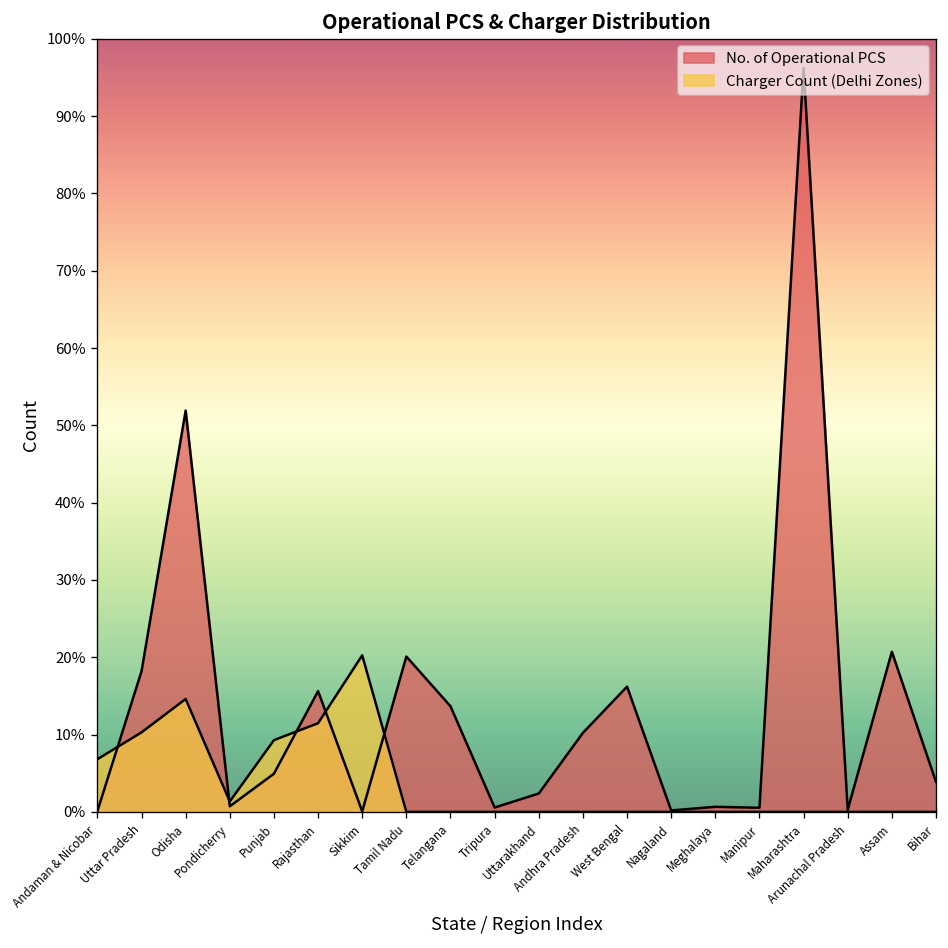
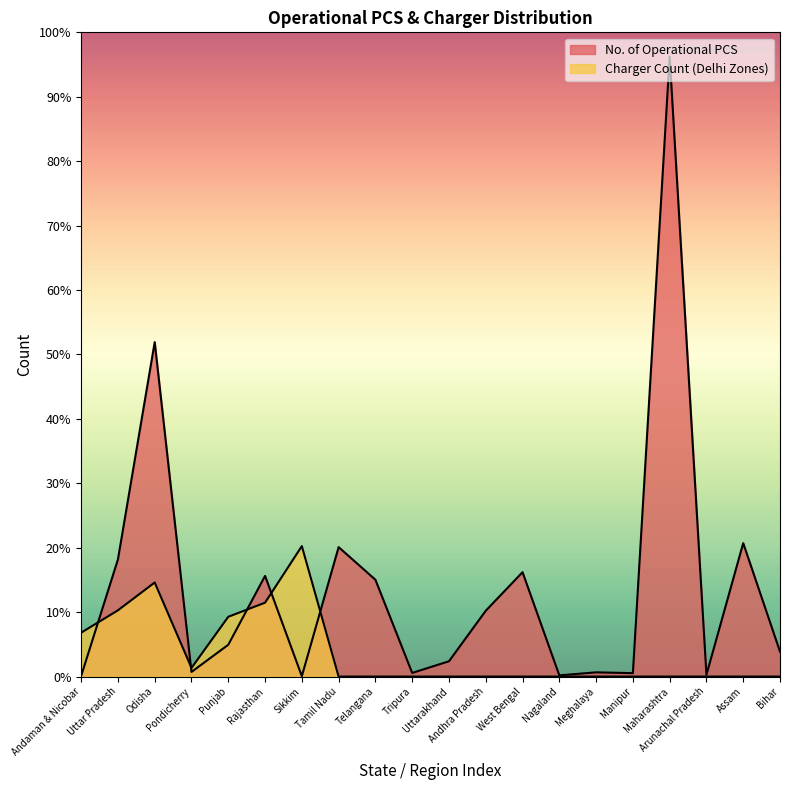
No. of Operational PCS, Telangana: 14% -> 15%
